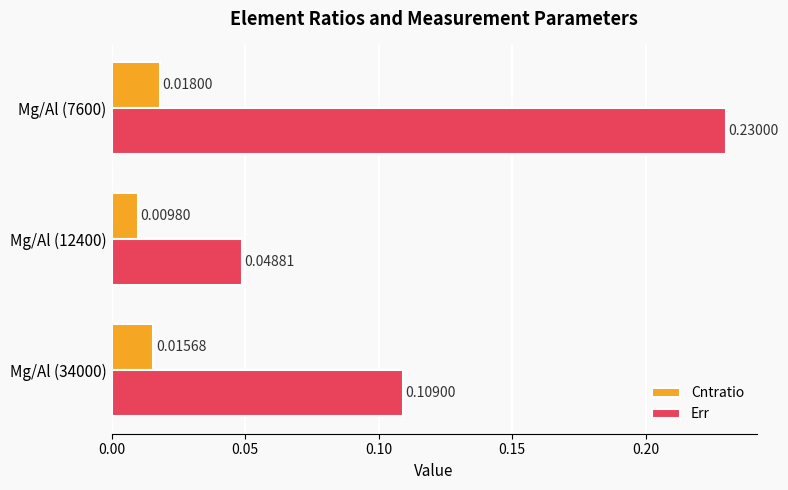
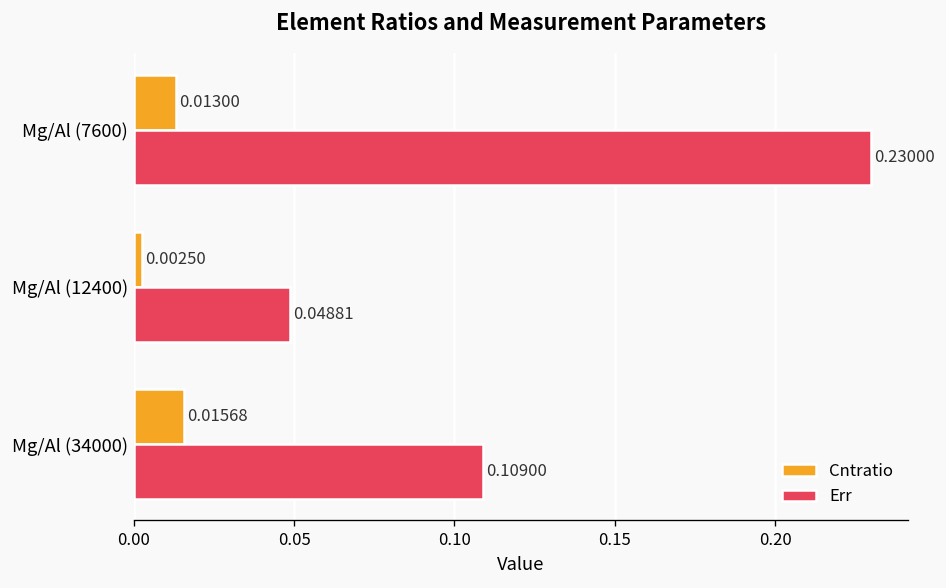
Cntratio, Mg/Al (7600): 0.01800 -> 0.01300
Cntratio, Mg/Al (12400): 0.00980 -> 0.00250
